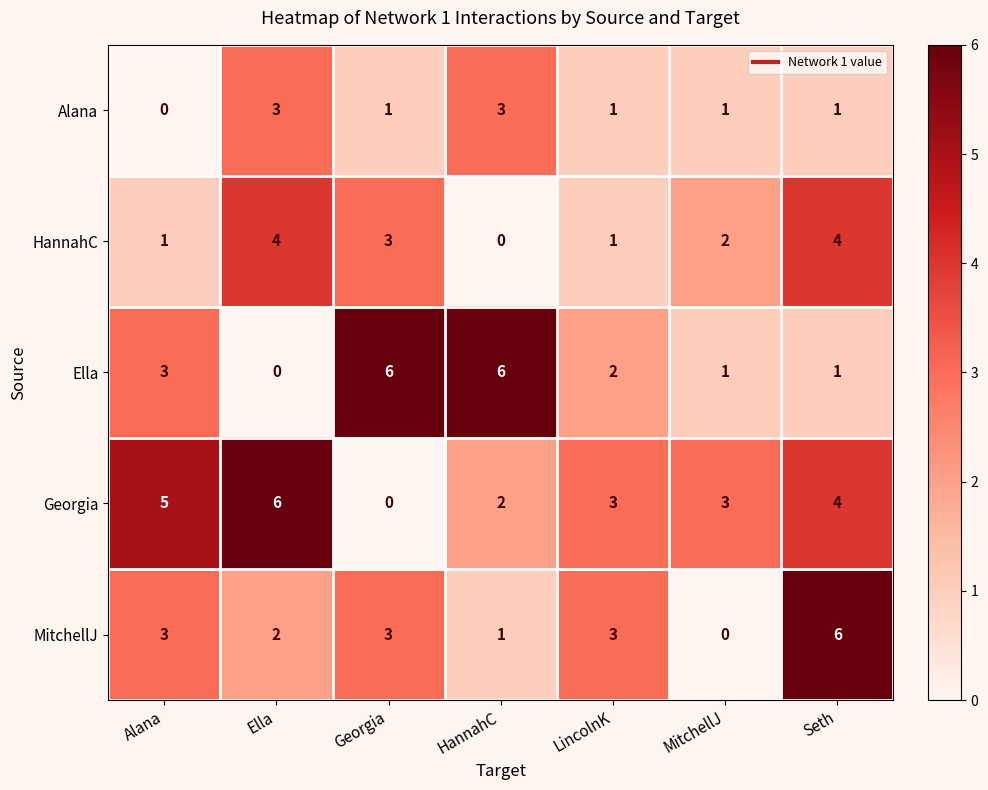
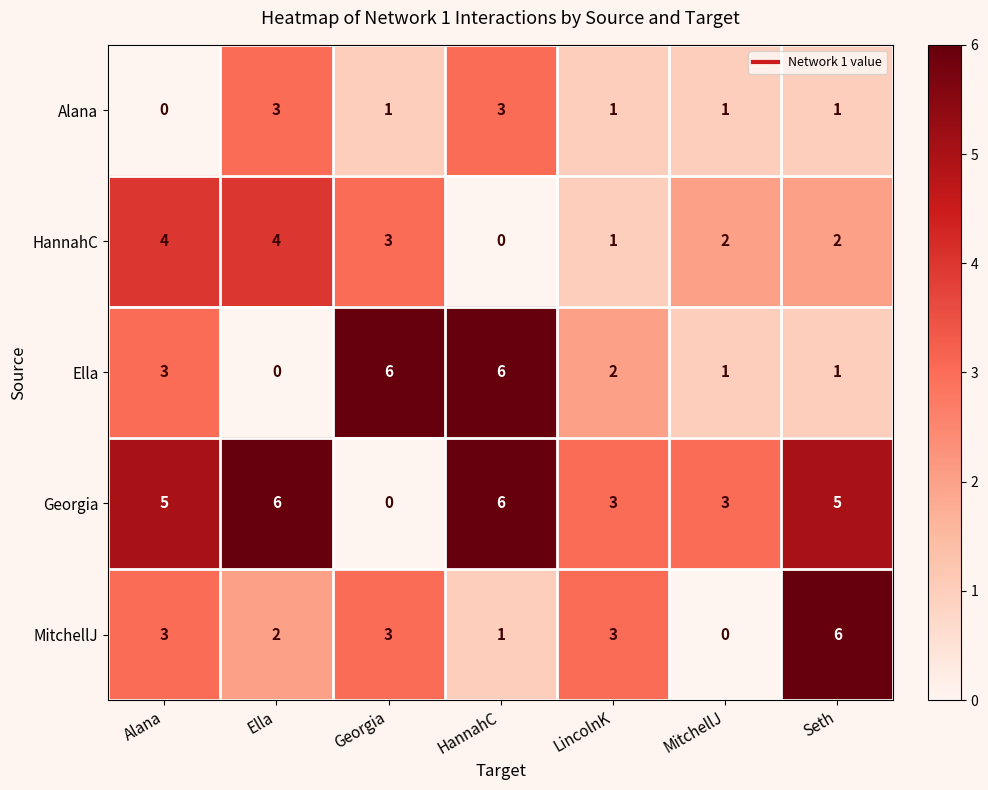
HannahC, Alana: 1 -> 4
HannahC, Seth: 4 -> 2
Georgia, HannahC: 2 -> 6
Georgia, Seth: 4 -> 5
